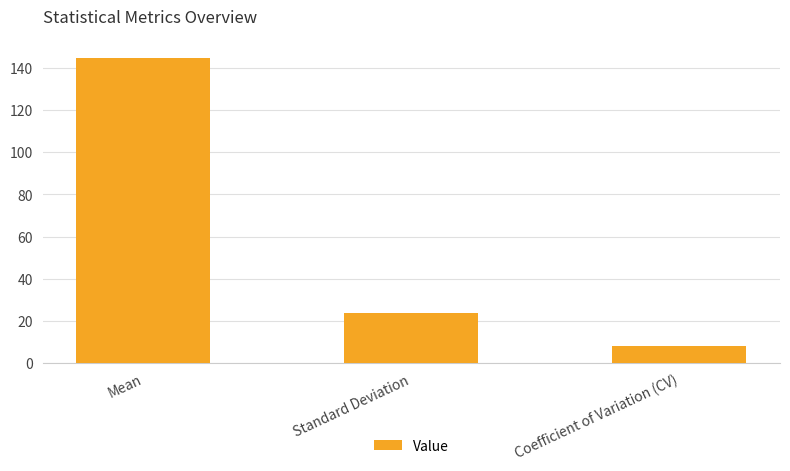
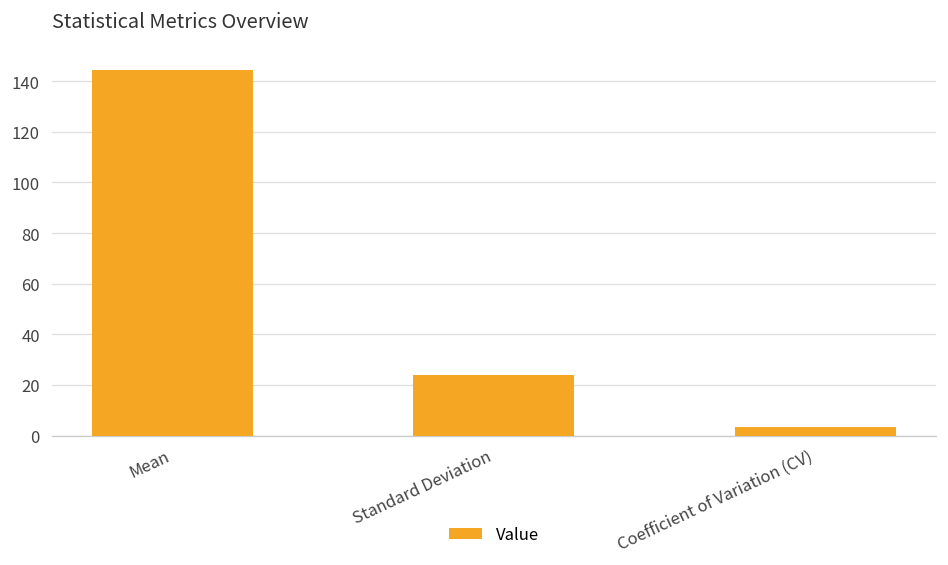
Coefficient of Variation (CV): 8 -> 3
